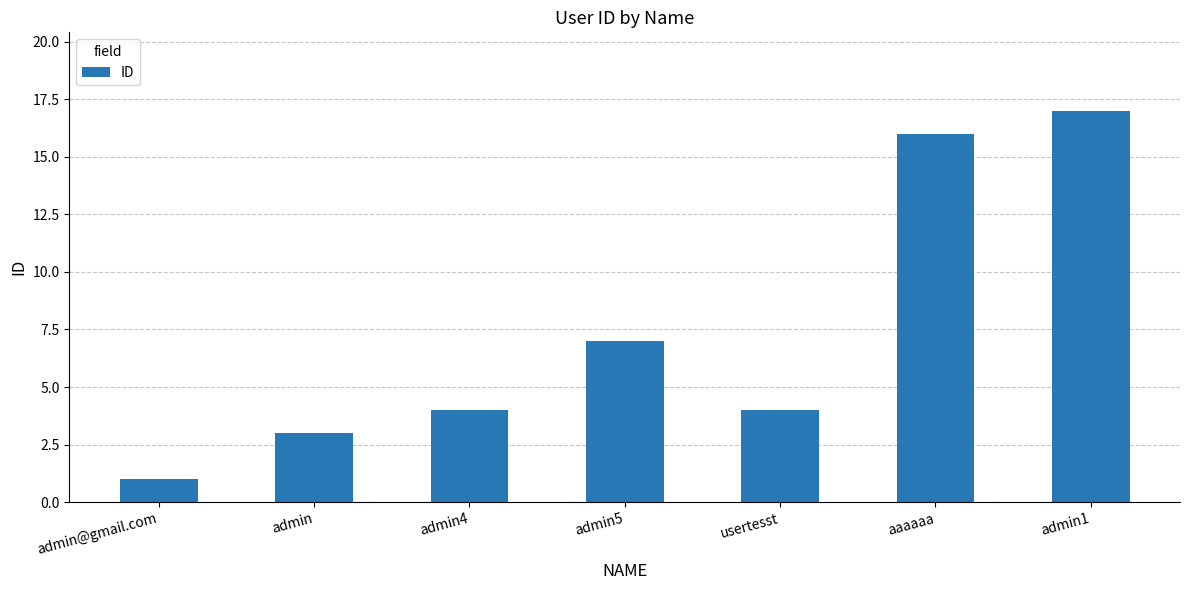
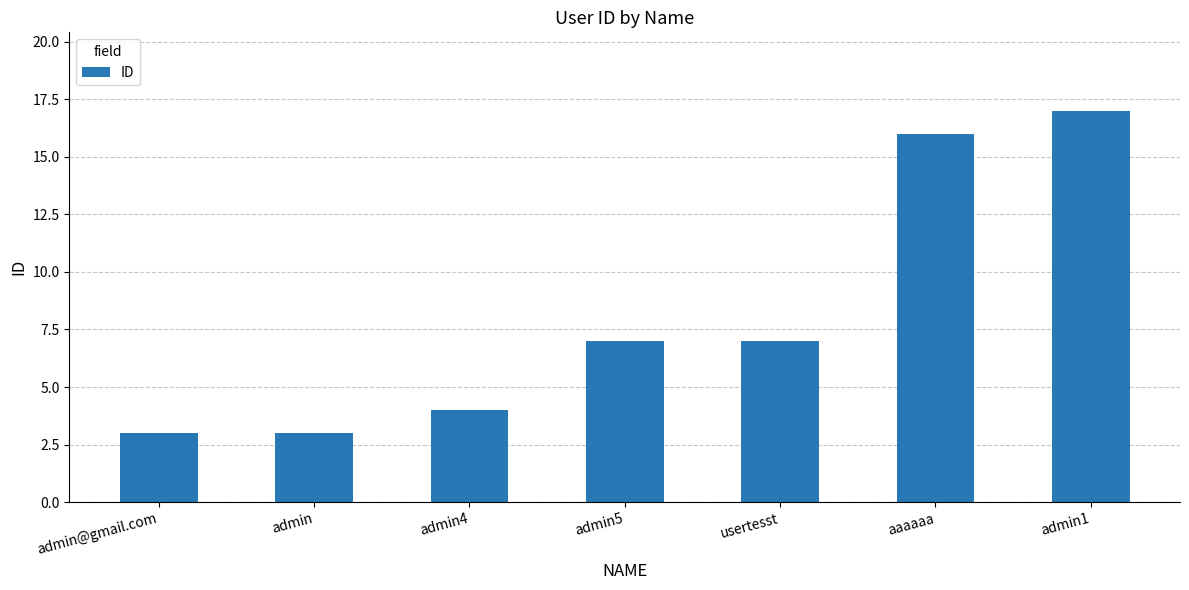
admin@gmail.com: 1 -> 3
usertesst: 4 -> 7
